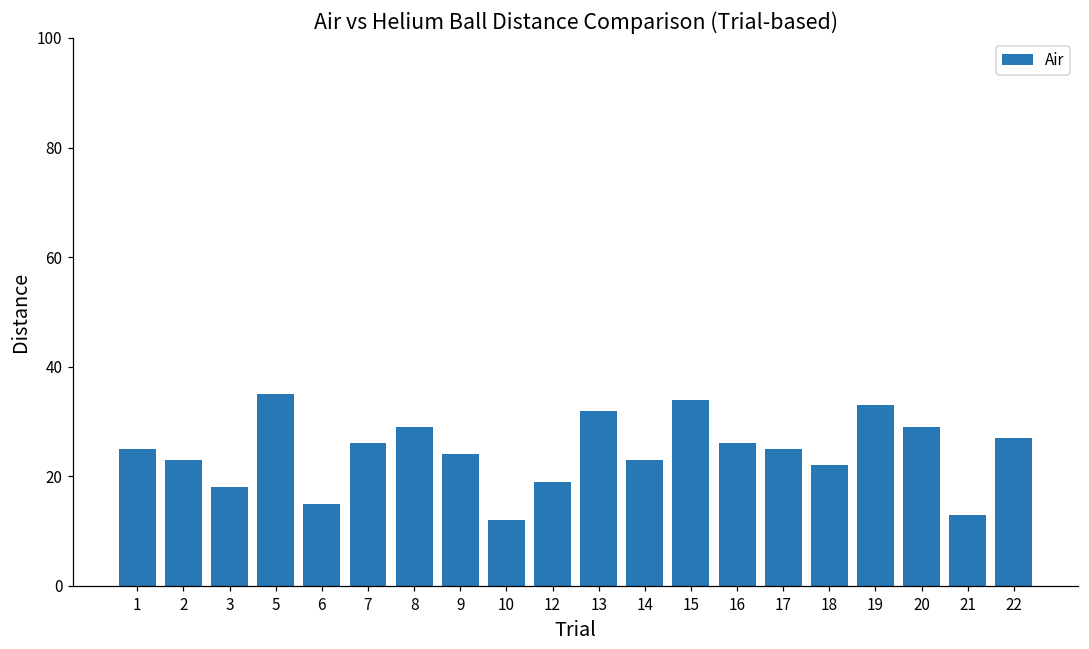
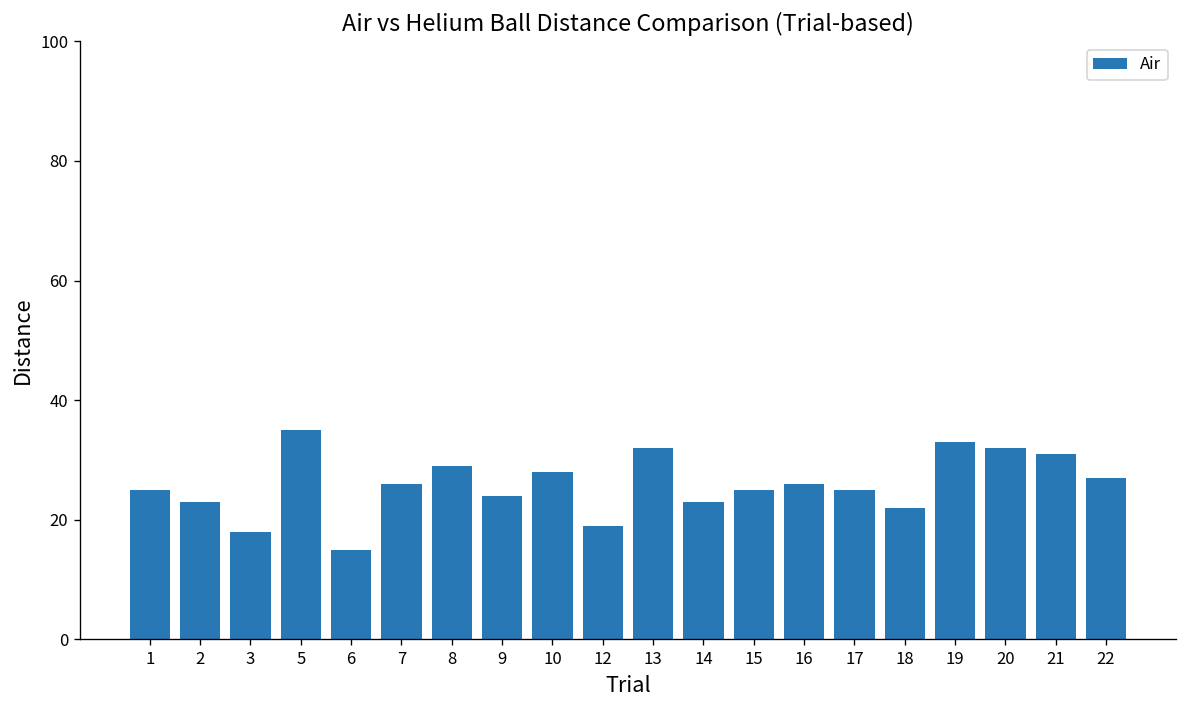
10: 12 -> 28
15: 34 -> 25
20: 29 -> 32
21: 13 -> 31
